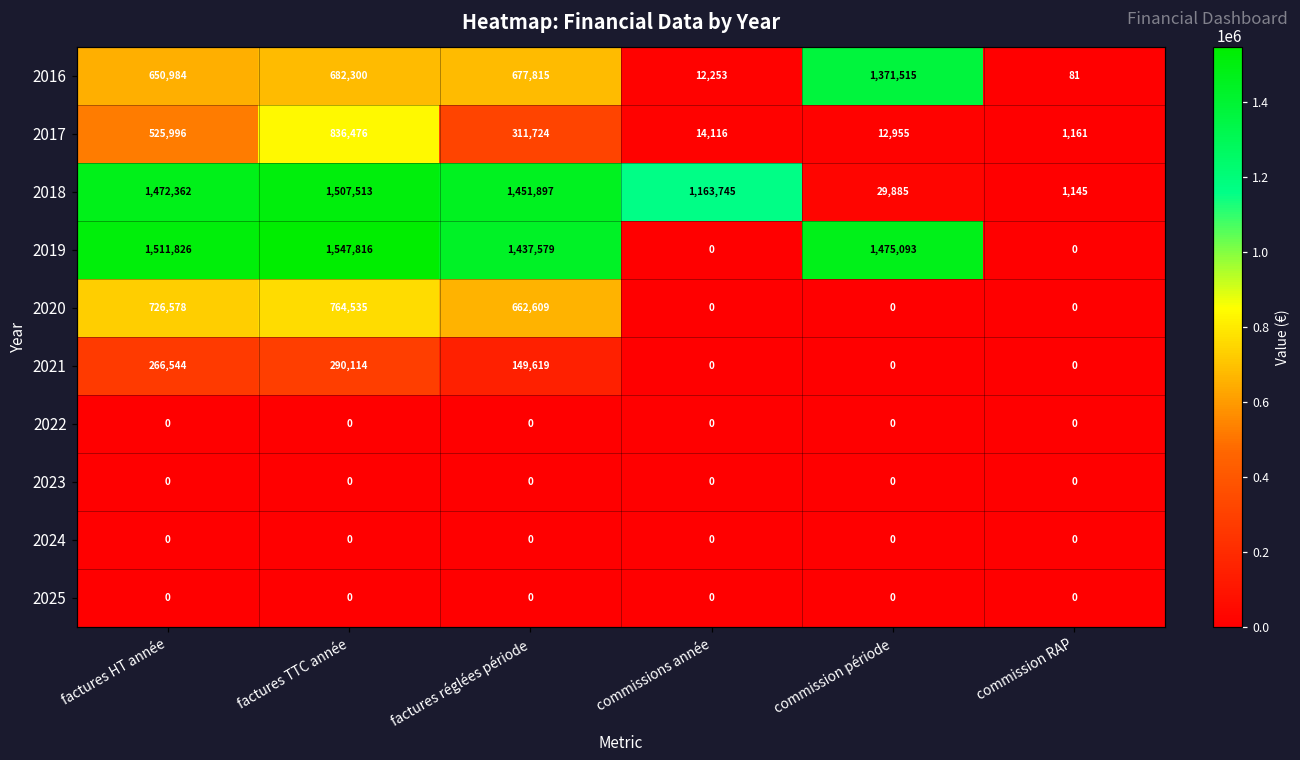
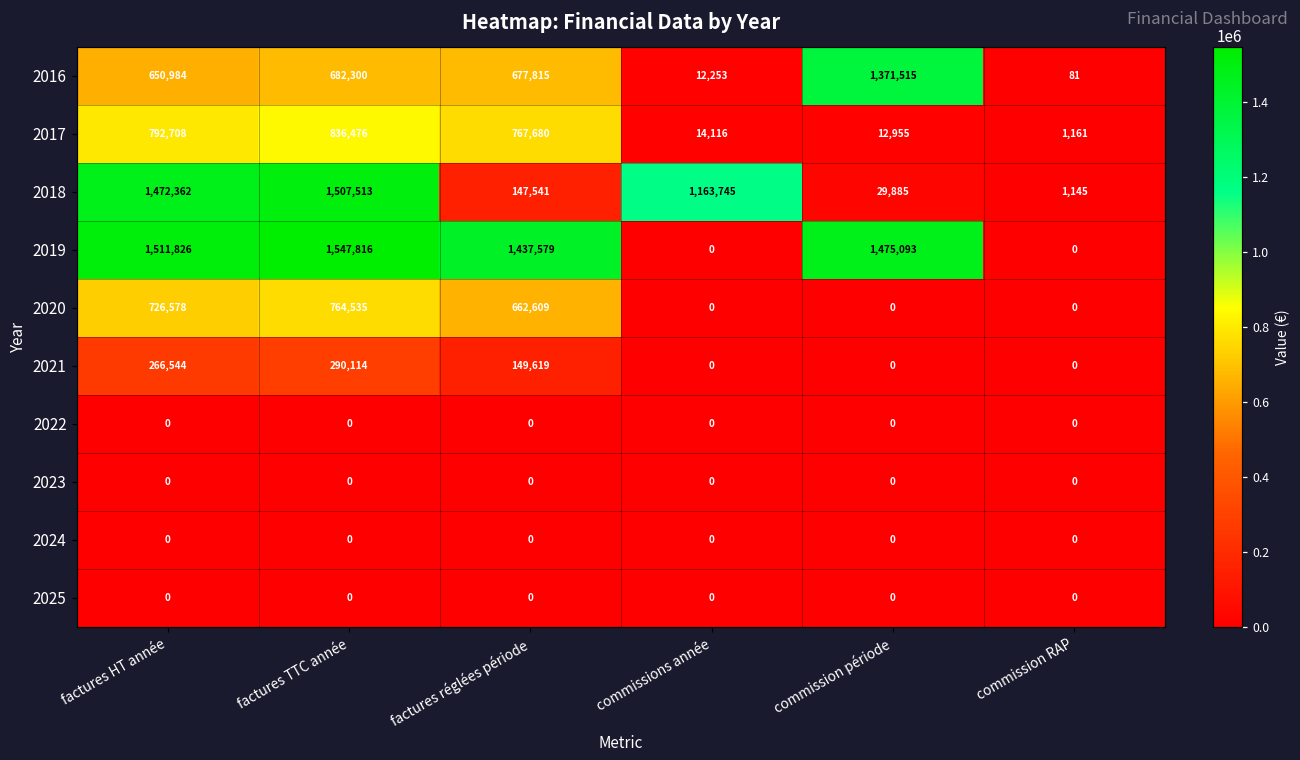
2017, factures HT année: 525,996 -> 792,708
2017, factures réglées période: 311,724 -> 767,680
2018, factures réglées période: 1,451,897 -> 147,541
